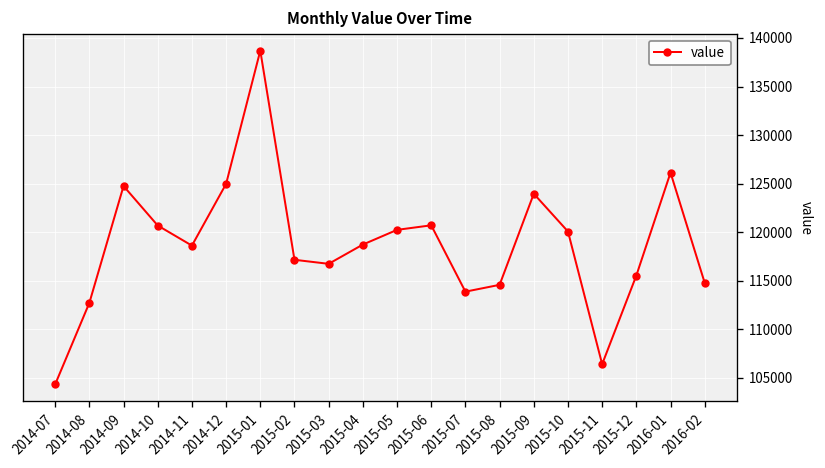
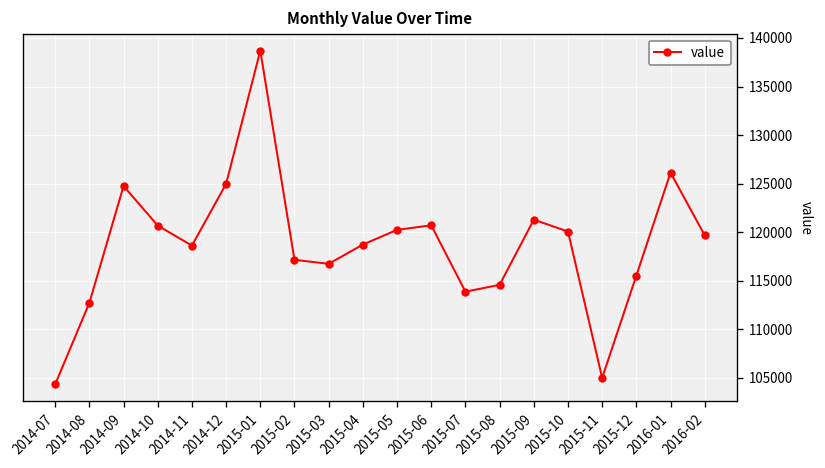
2015-09: 124000 -> 121000
2015-11: 106000 -> 105000
2016-02: 115000 -> 120000
